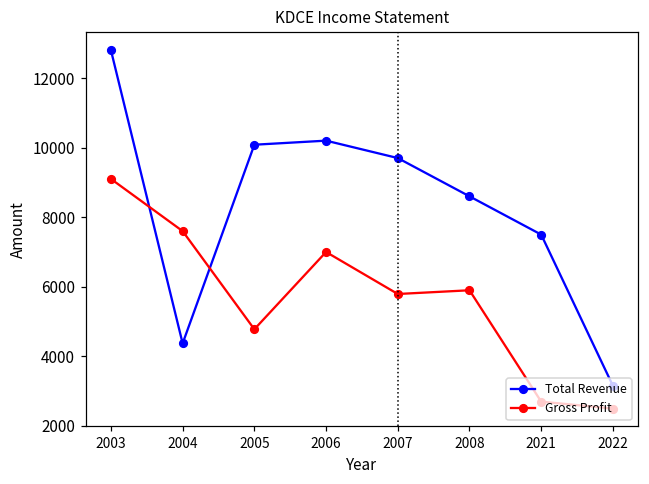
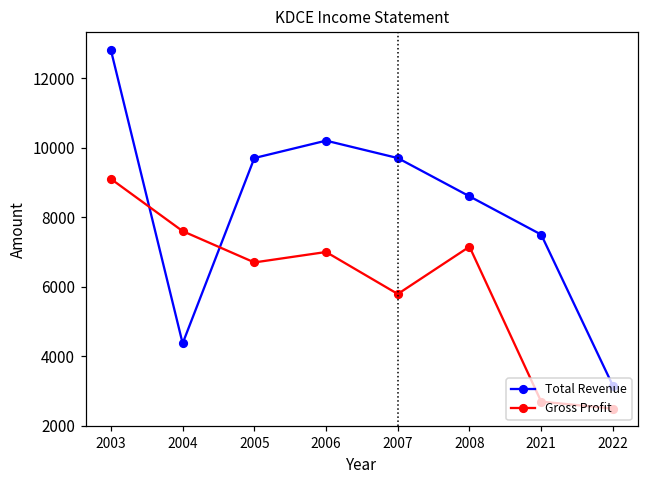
Total Revenue, 2005: 10100 -> 9700
Gross Profit, 2005: 4800 -> 6700
Gross Profit, 2008: 5900 -> 7200
